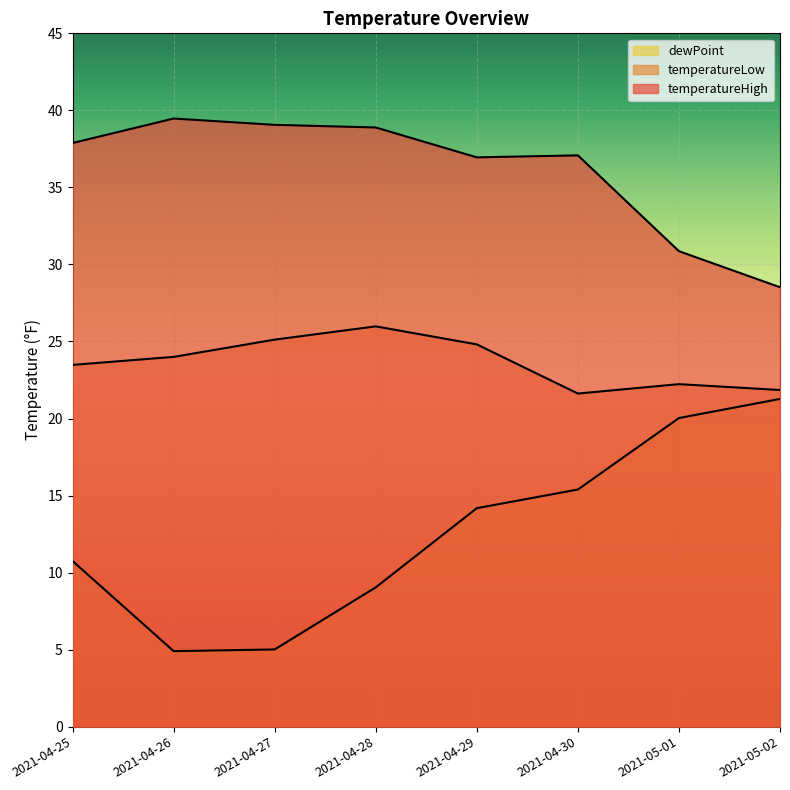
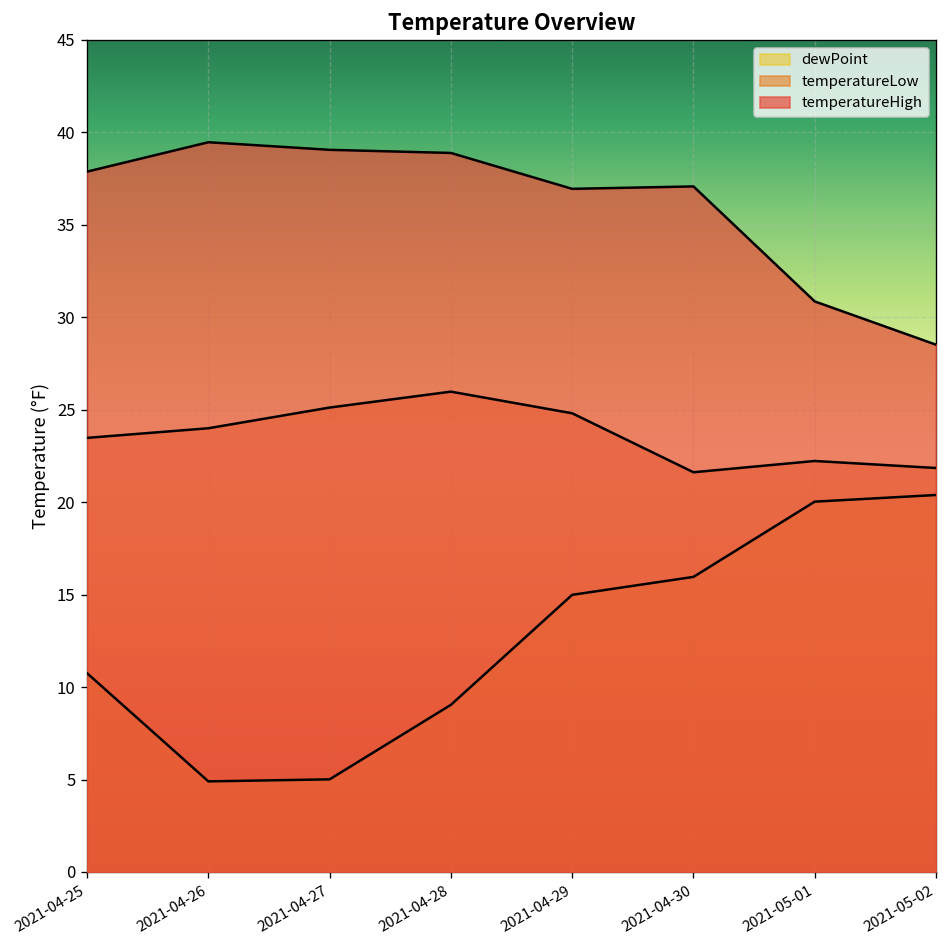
dewPoint, 2021-04-29: 14.2 -> 15.0
dewPoint, 2021-04-30: 15.4 -> 16.0
dewPoint, 2021-05-02: 21.3 -> 20.4
